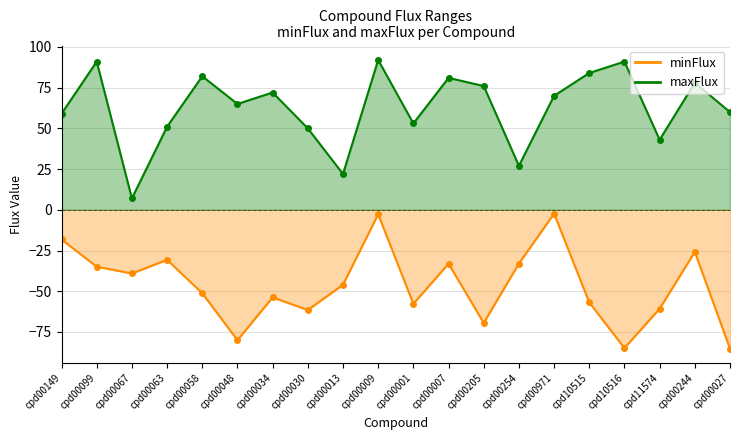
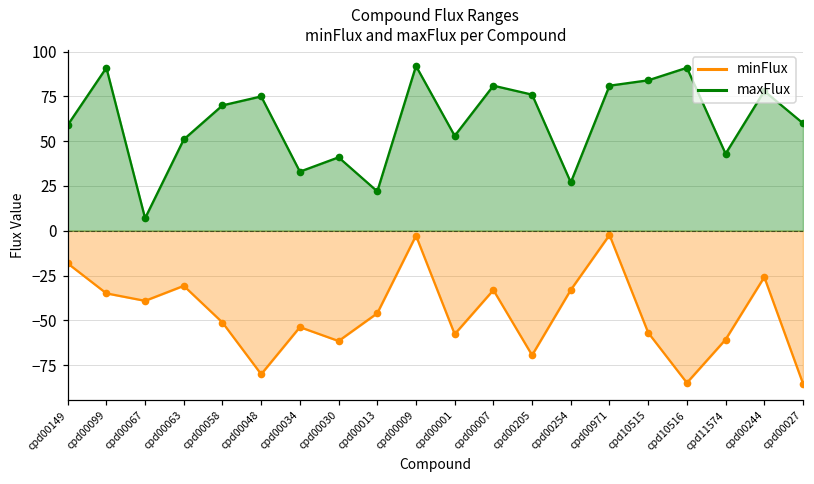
maxFlux, cpd00058: 82 -> 70
maxFlux, cpd00048: 65 -> 75
maxFlux, cpd00034: 72 -> 33
maxFlux, cpd00030: 50 -> 41
maxFlux, cpd00971: 70 -> 81
